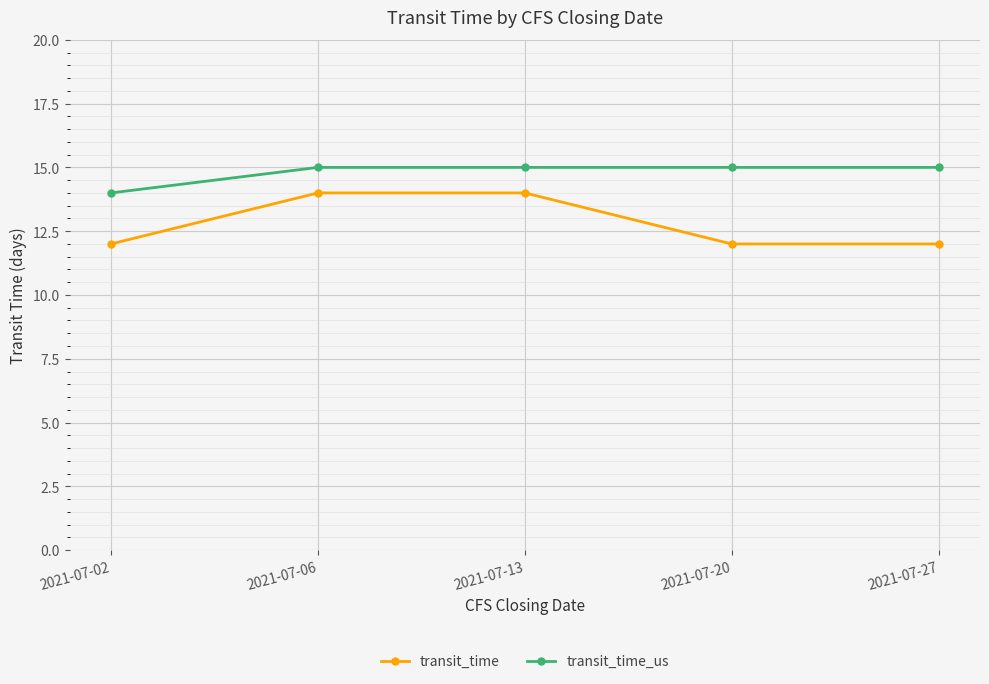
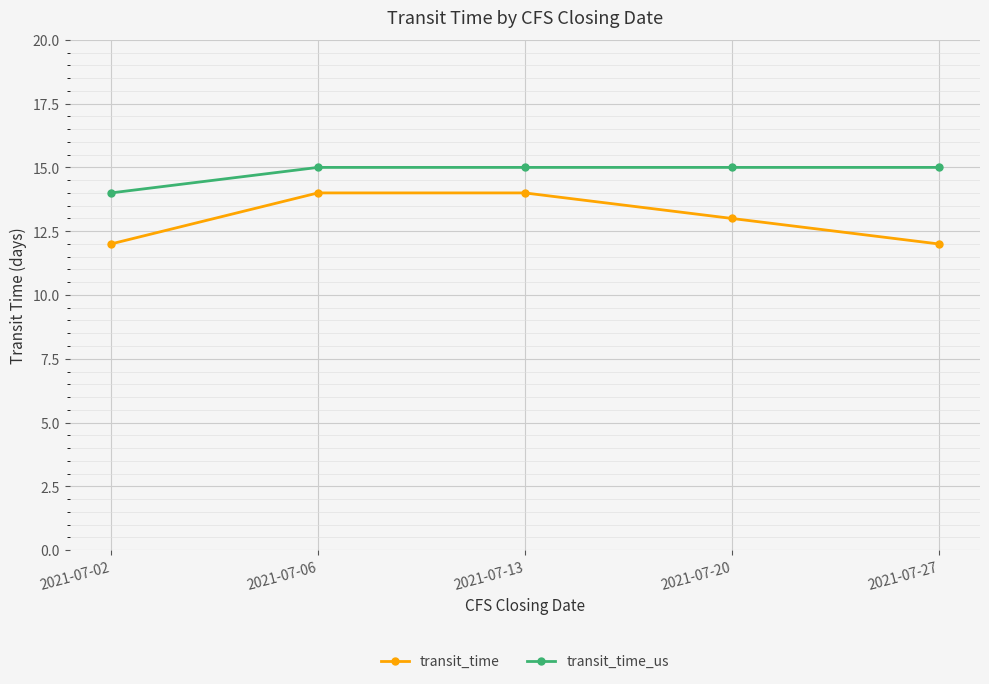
transit_time, 2021-07-20: 12 -> 13
